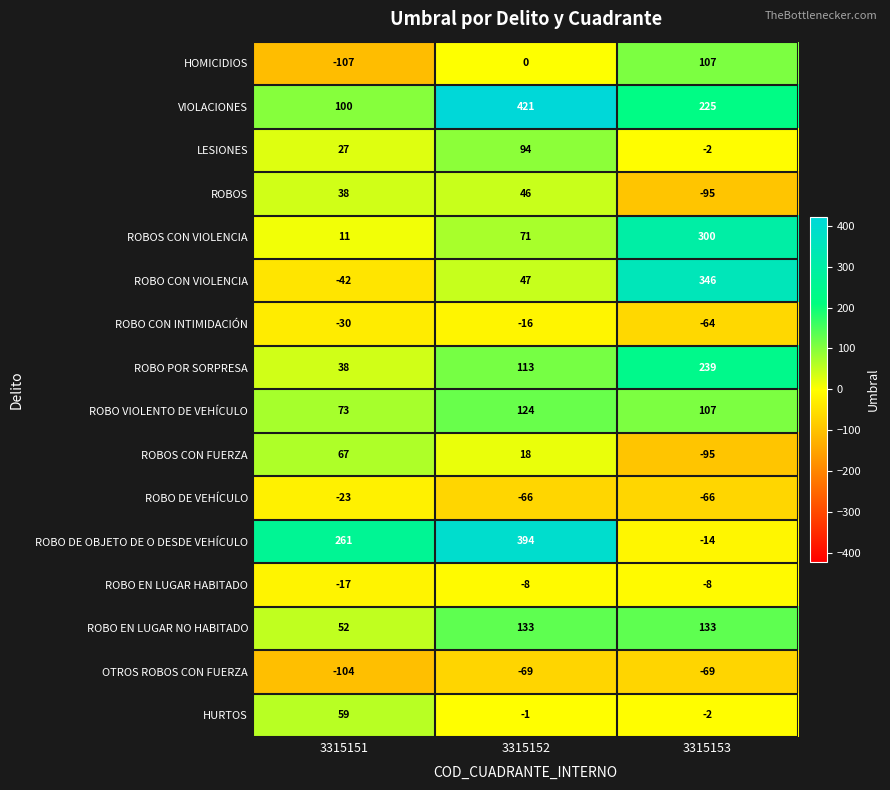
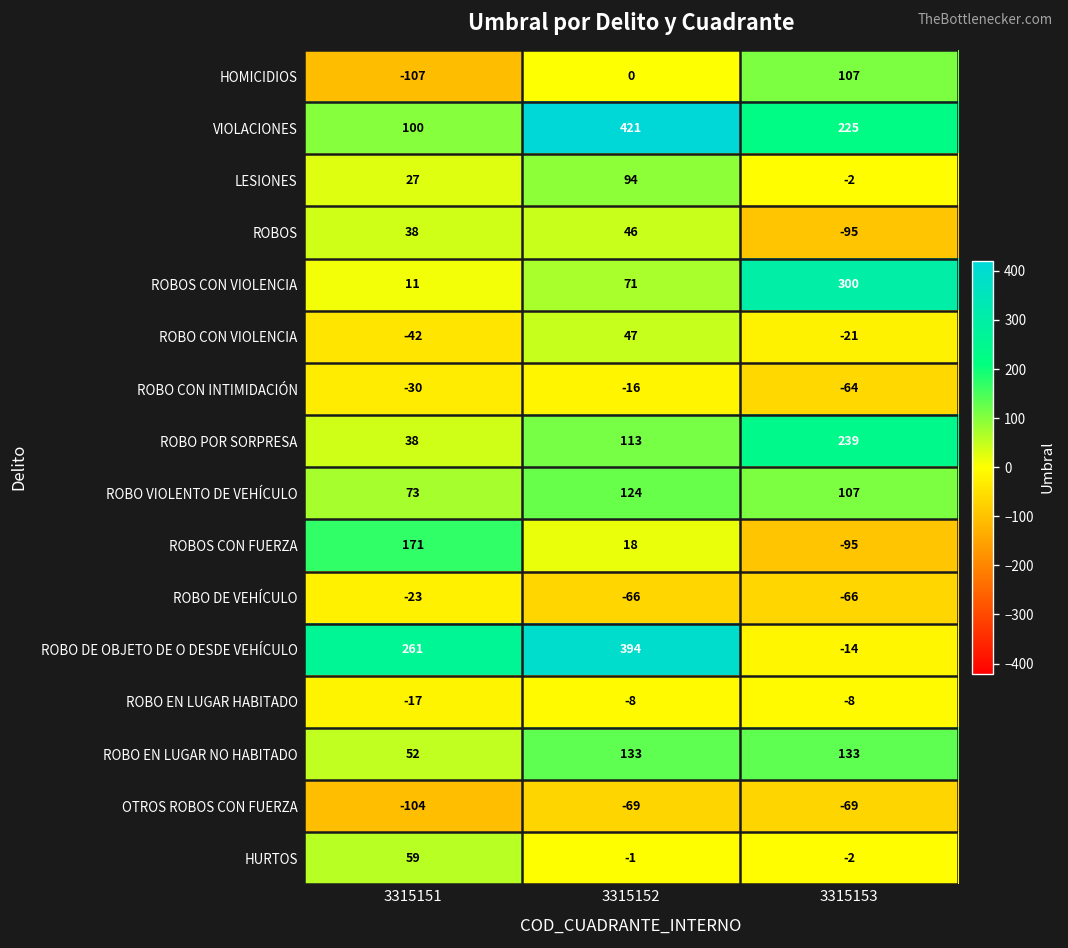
ROBO CON VIOLENCIA, 3315153: 346 -> -21
ROBOS CON FUERZA, 3315151: 67 -> 171
